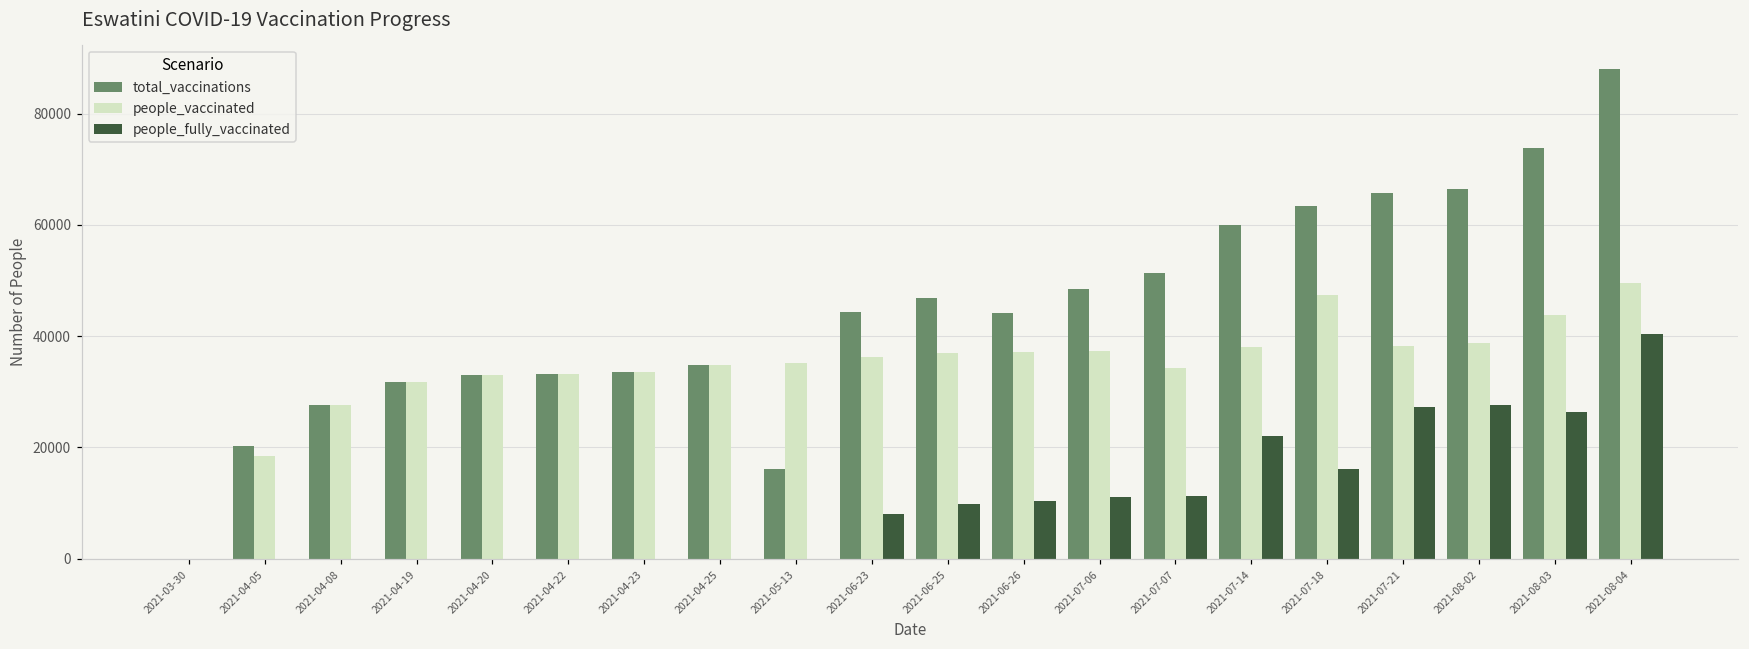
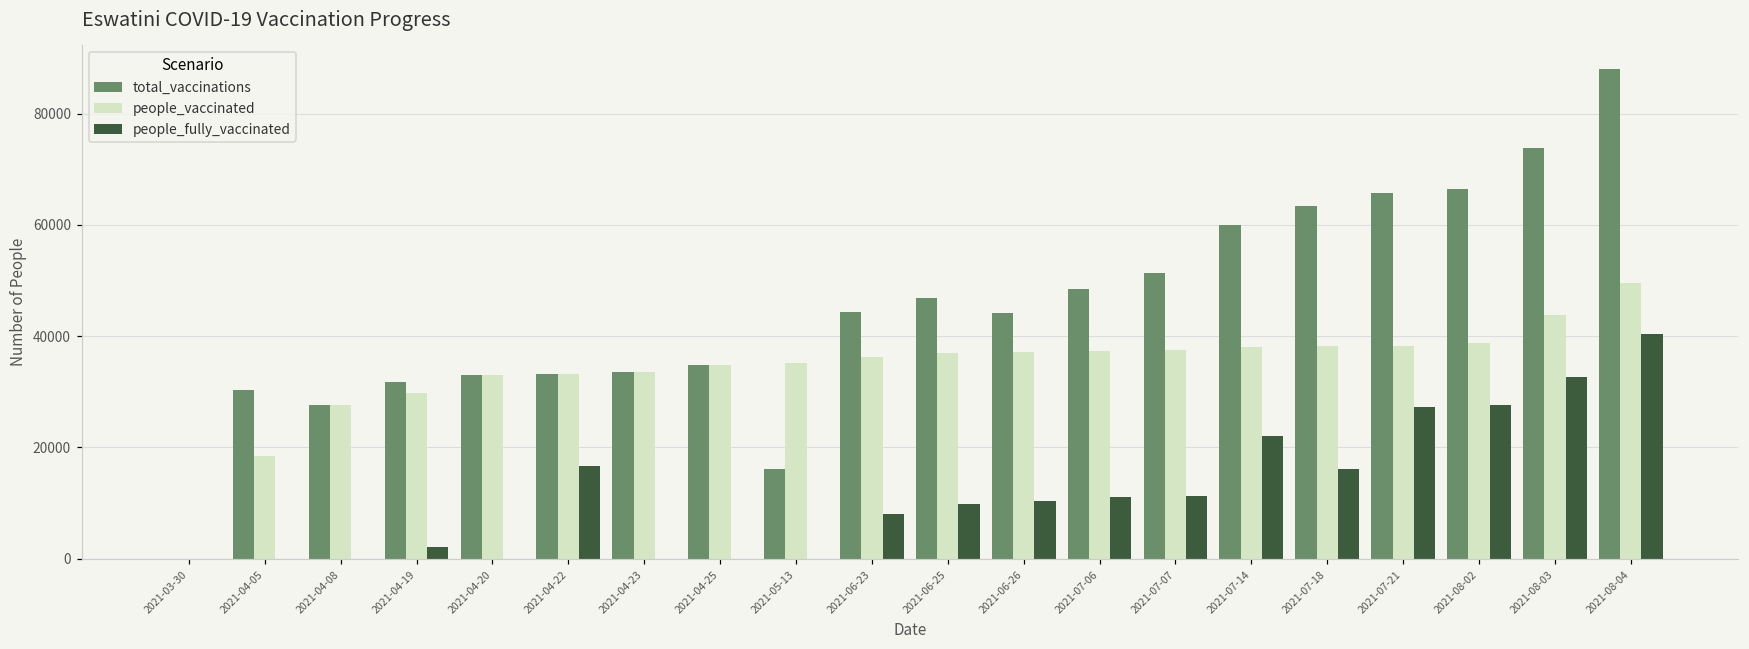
total_vaccinations, 2021-04-05: 20000 -> 30000
people_vaccinated, 2021-04-19: 32000 -> 30000
people_fully_vaccinated, 2021-04-19: 0 -> 2000
people_fully_vaccinated, 2021-04-22: 0 -> 17000
people_vaccinated, 2021-07-07: 34000 -> 38000
people_vaccinated, 2021-07-18: 47000 -> 38000
people_fully_vaccinated, 2021-08-03: 26000 -> 33000
